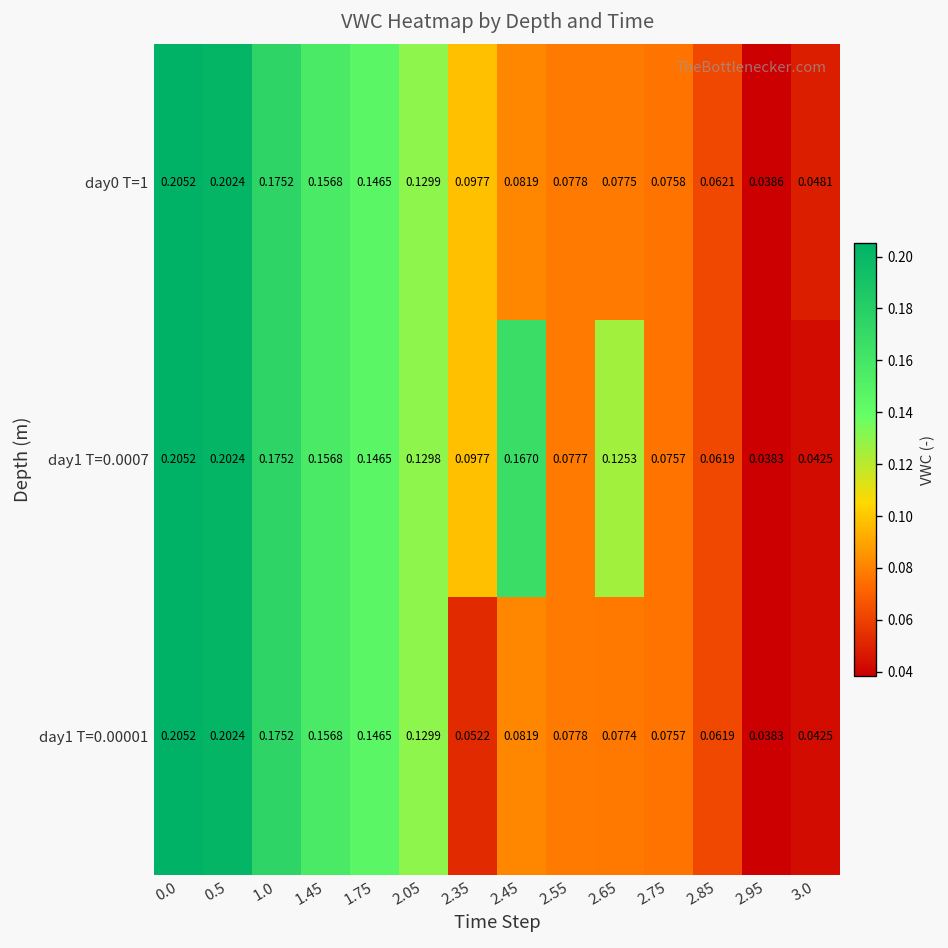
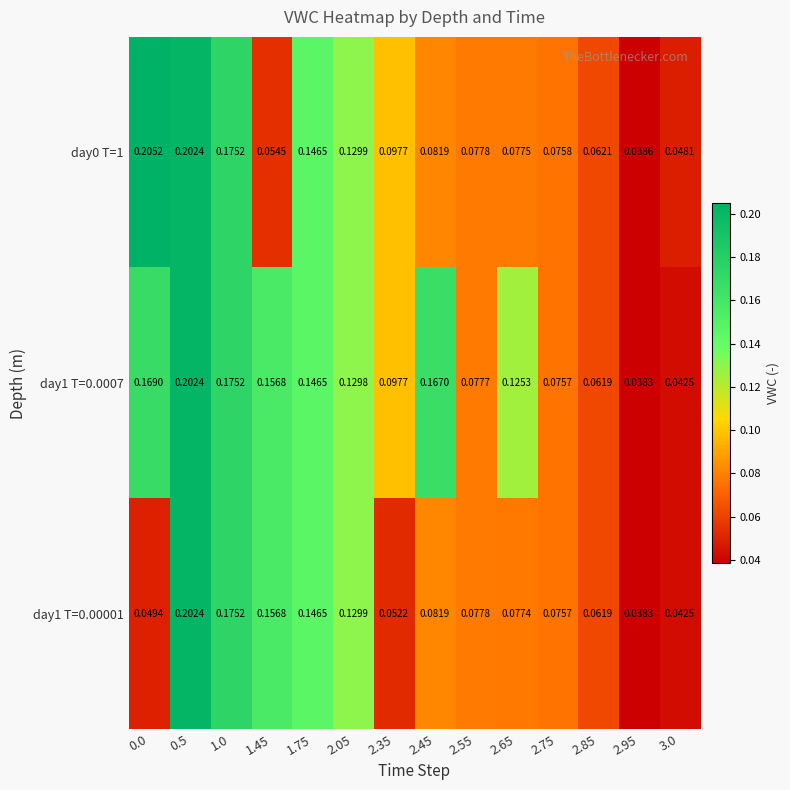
day0 T=1, 1.45: 0.1568 -> 0.0545
day1 T=0.0007, 0.0: 0.2052 -> 0.1690
day1 T=0.00001, 0.0: 0.2052 -> 0.0494
